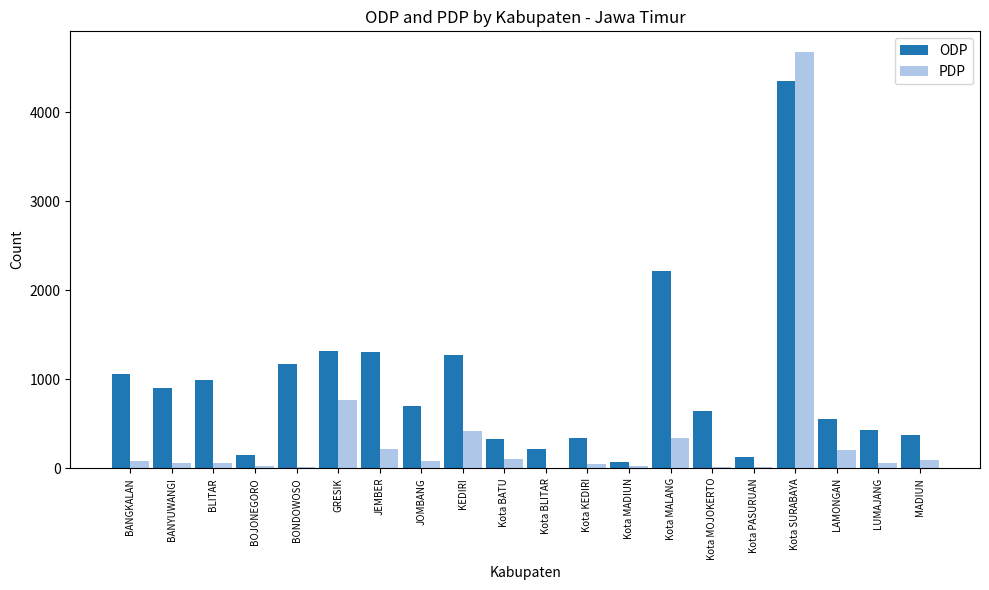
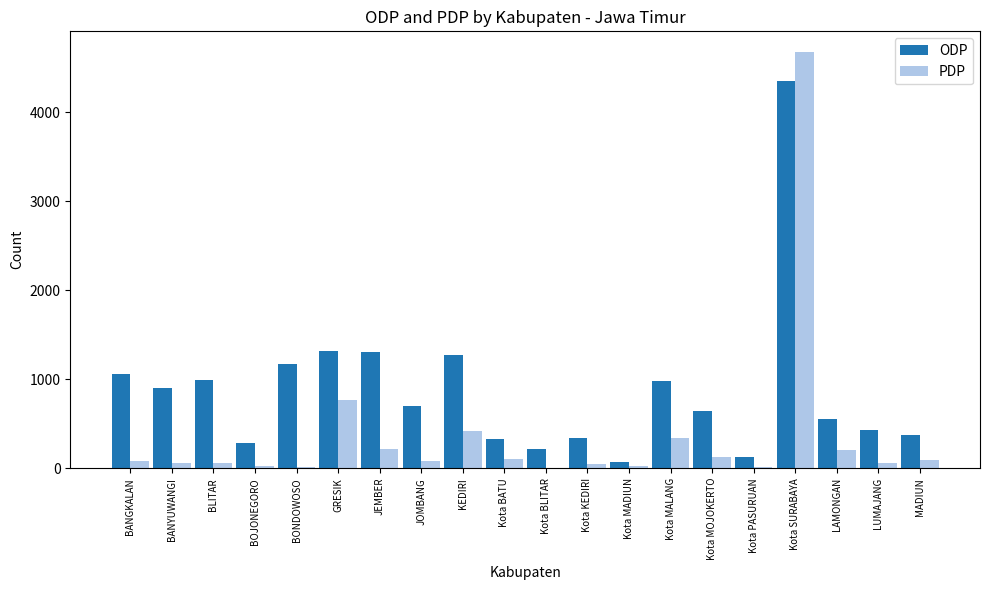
ODP, BOJONEGORO: 100 -> 300
ODP, Kota MALANG: 2200 -> 1000
PDP, Kota MOJOKERTO: 0 -> 100
